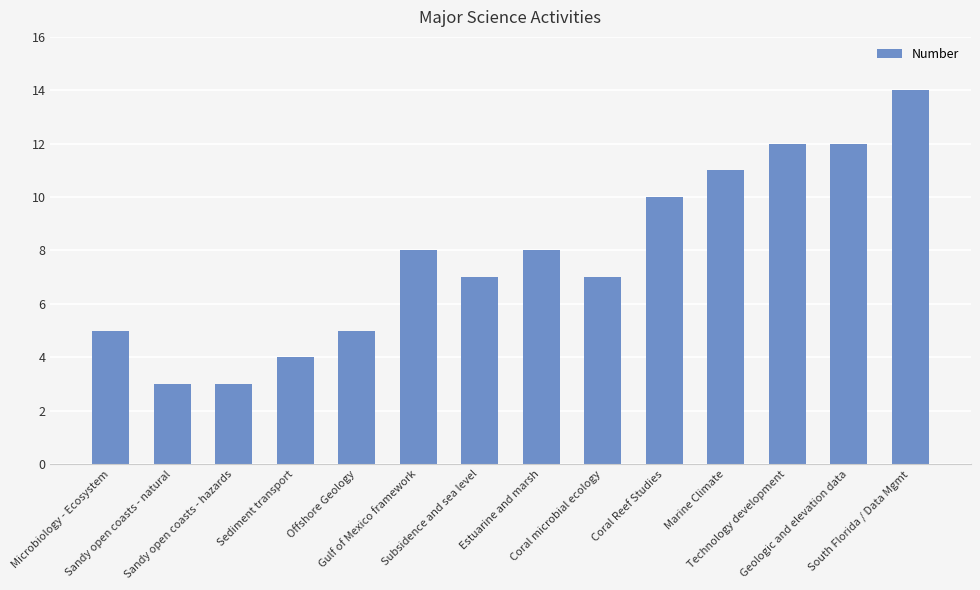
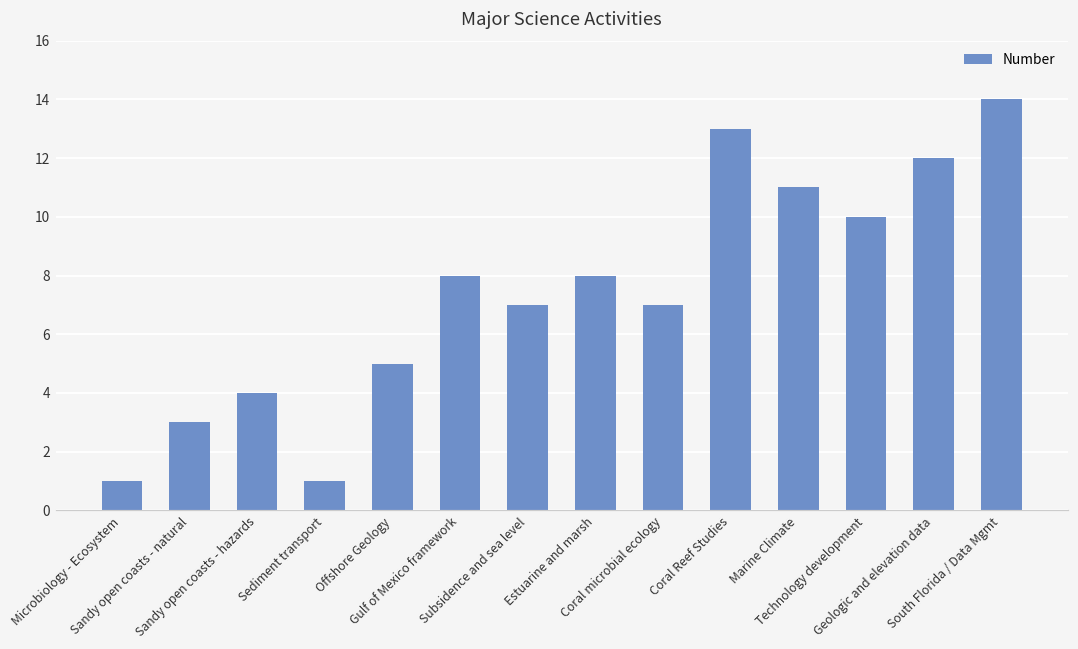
Microbiology - Ecosystem: 5 -> 1
Sandy open coasts - hazards: 3 -> 4
Sediment transport: 4 -> 1
Coral Reef Studies: 10 -> 13
Technology development: 12 -> 10
